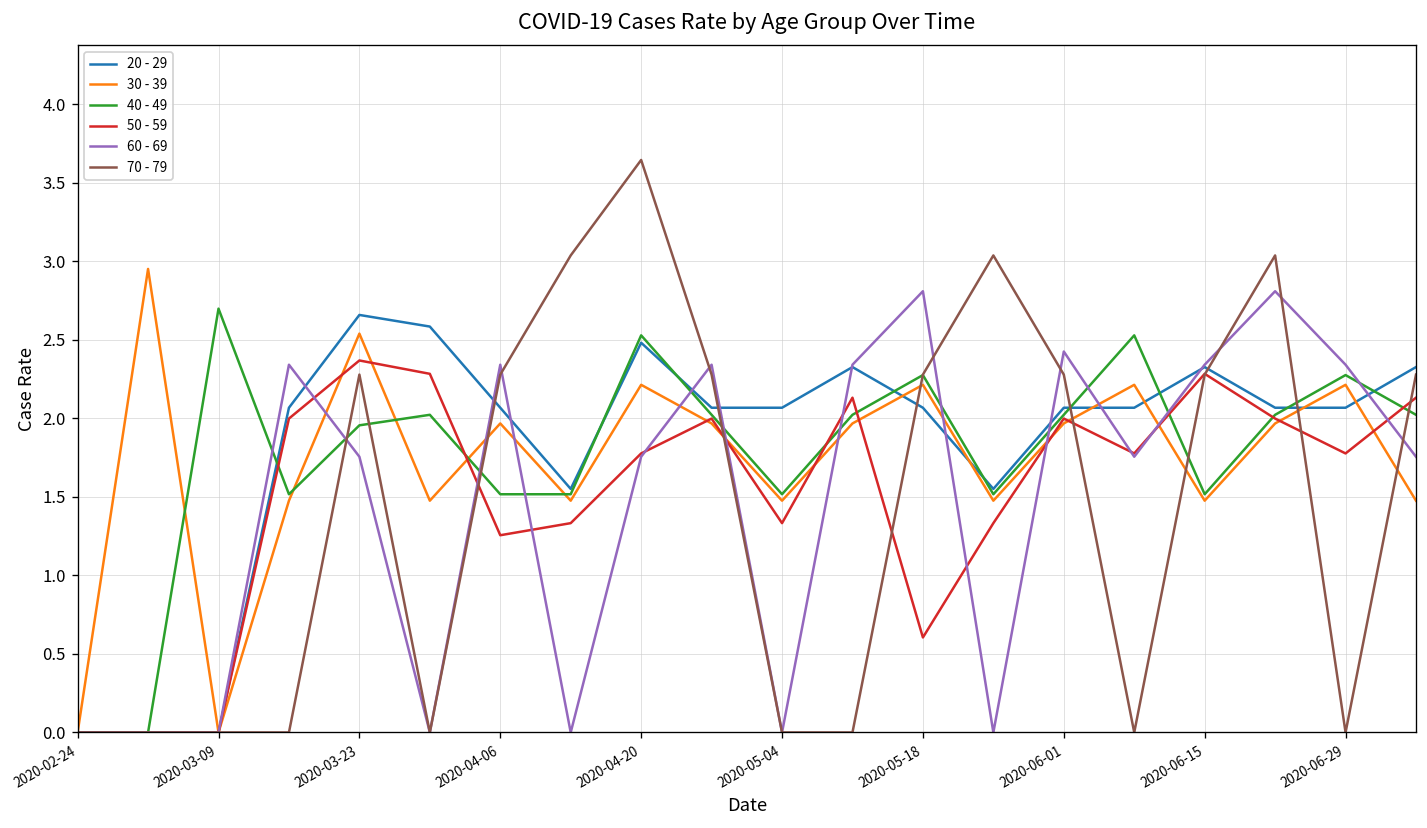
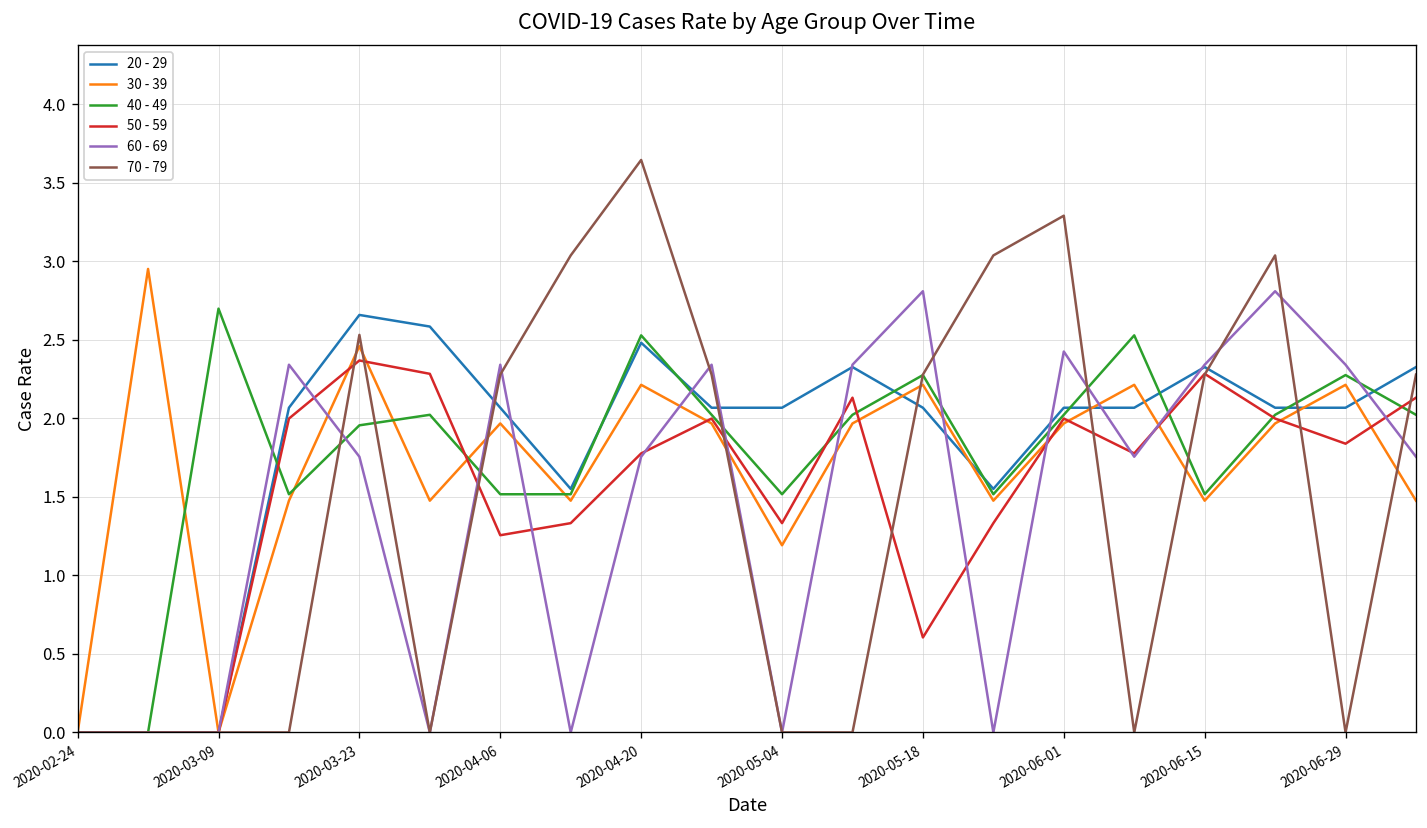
30 - 39, 2020-03-23: 2.54 -> 2.46
70 - 79, 2020-03-23: 2.28 -> 2.53
30 - 39, 2020-05-04: 1.48 -> 1.19
70 - 79, 2020-06-01: 2.28 -> 3.29
50 - 59, 2020-06-29: 1.78 -> 1.84
